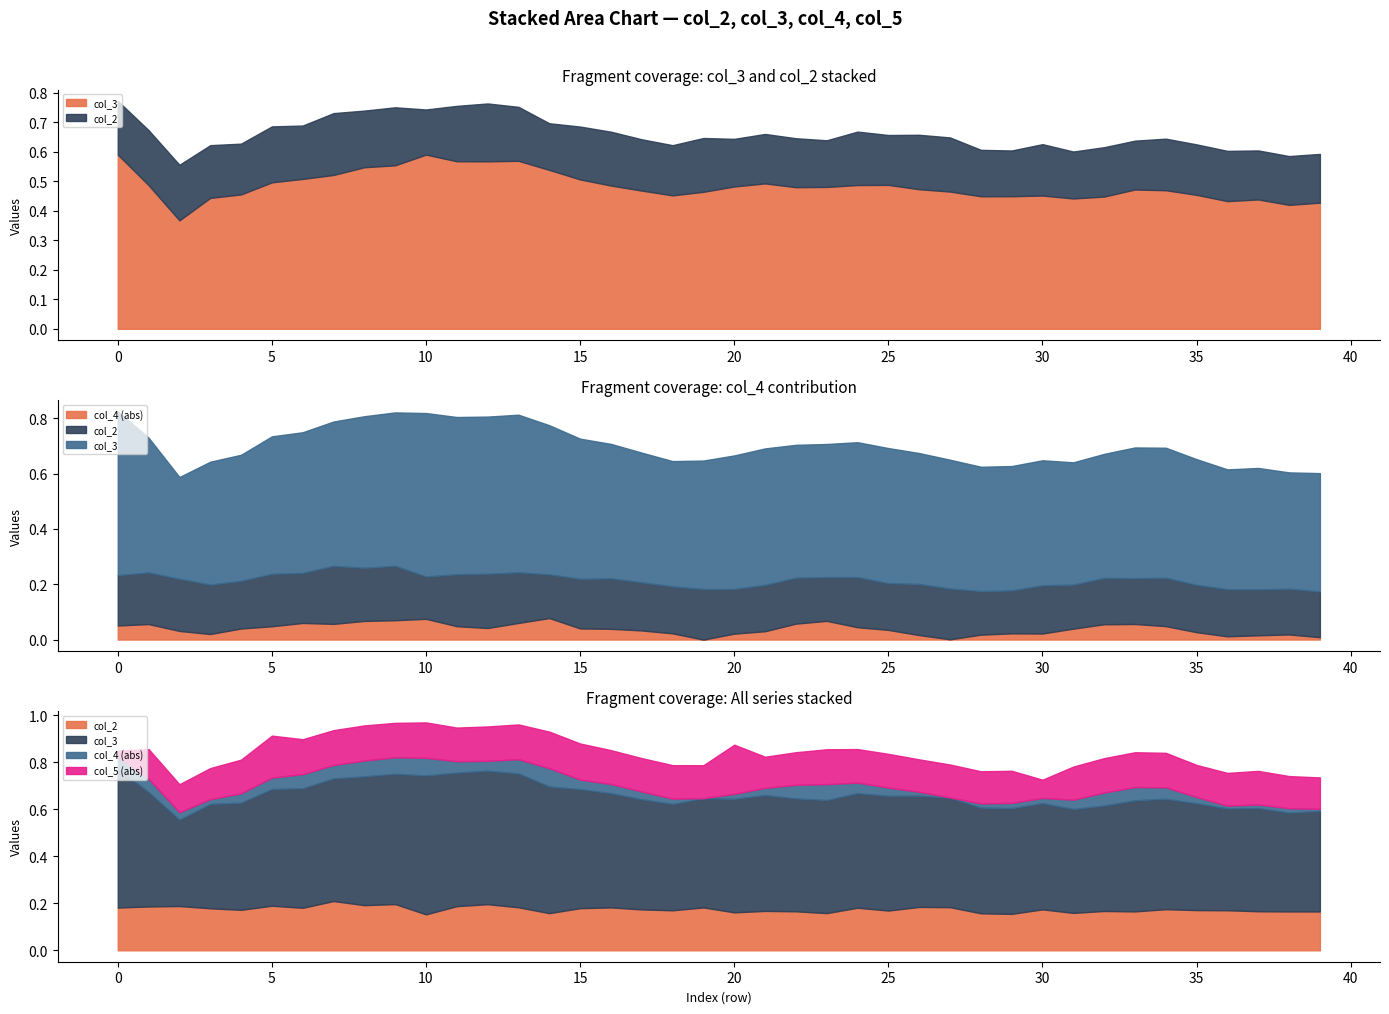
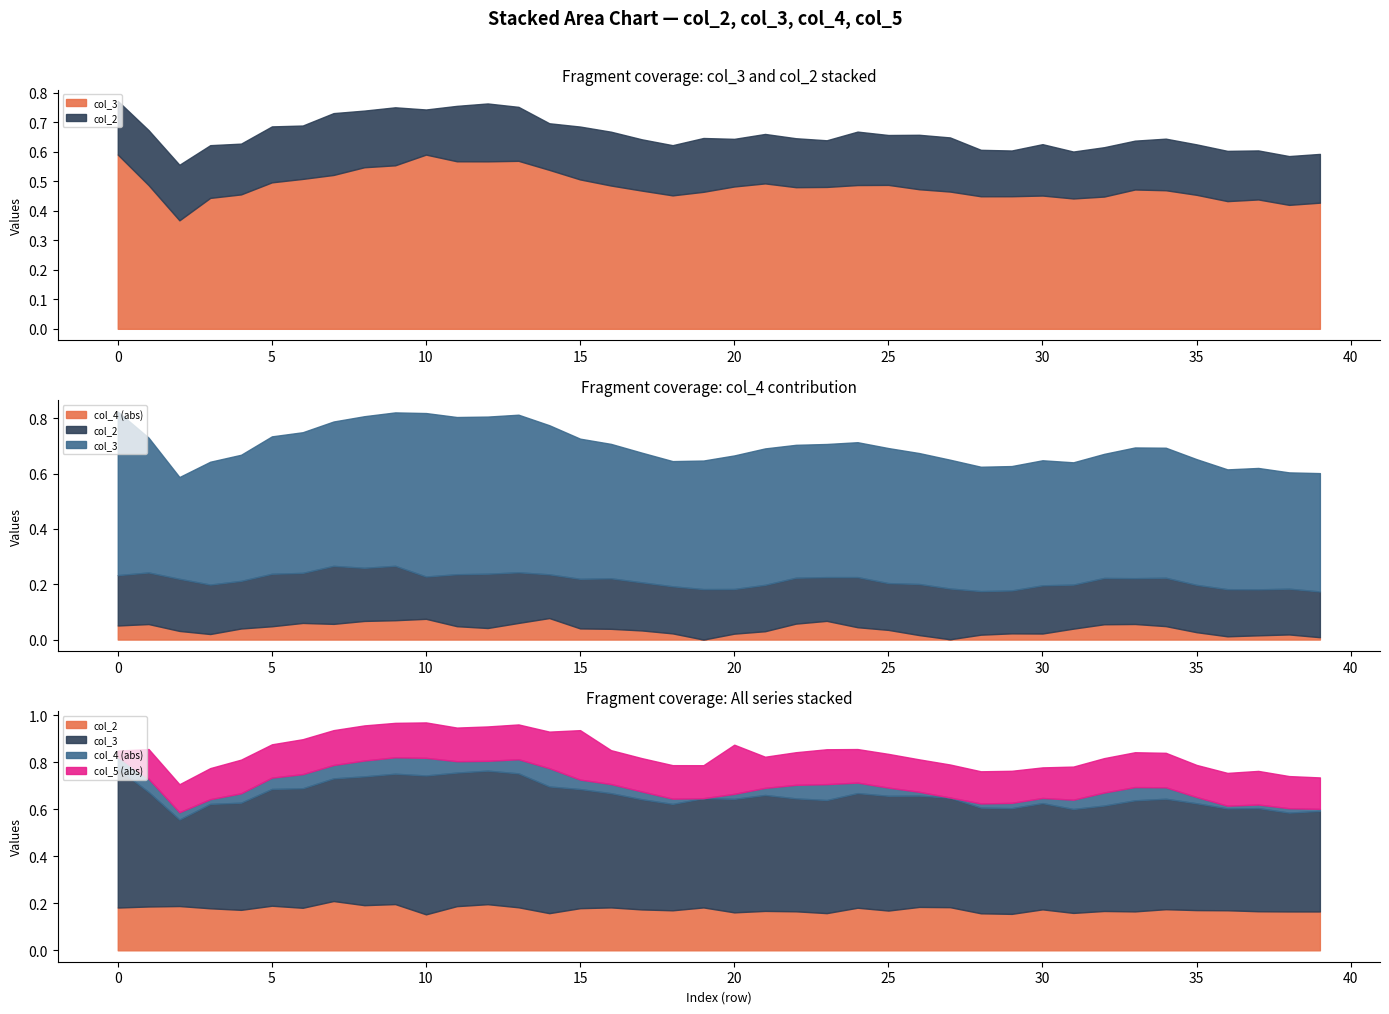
Fragment coverage: All series stacked, col_5 (abs), 5: 0.18 -> 0.14
Fragment coverage: All series stacked, col_5 (abs), 15: 0.15 -> 0.21
Fragment coverage: All series stacked, col_5 (abs), 30: 0.08 -> 0.13
